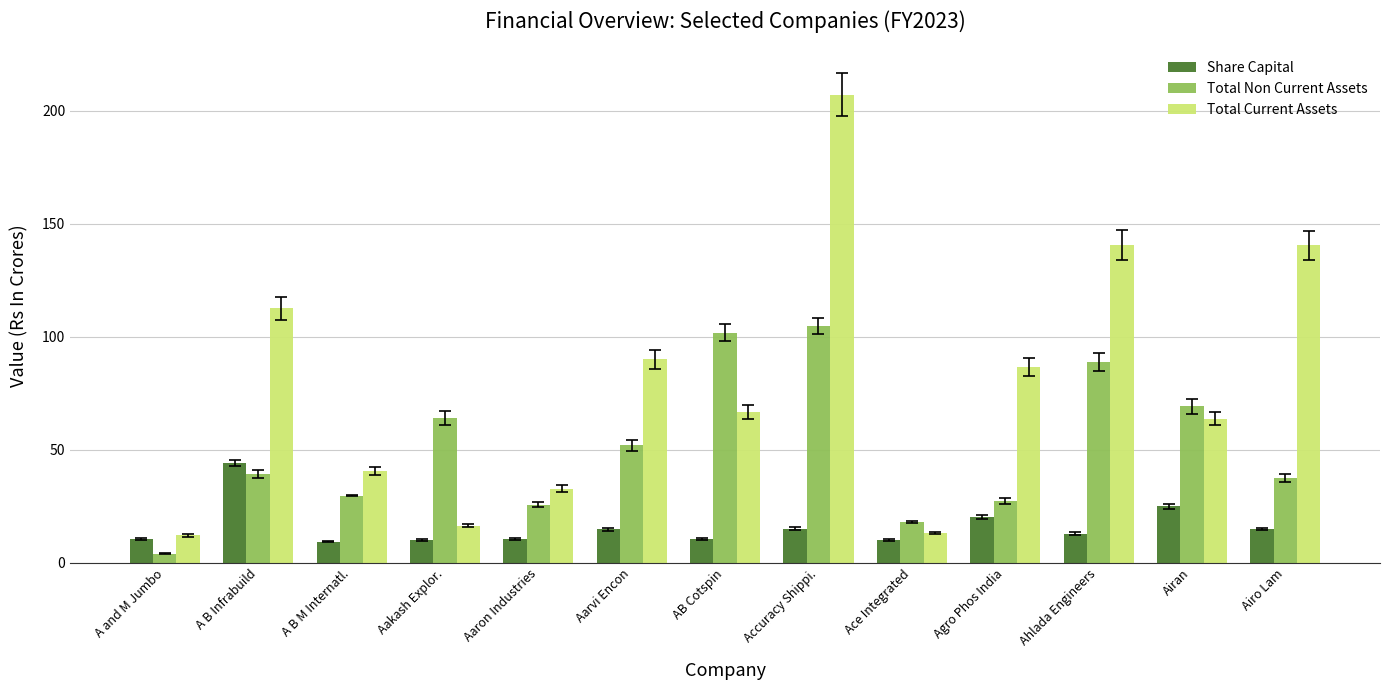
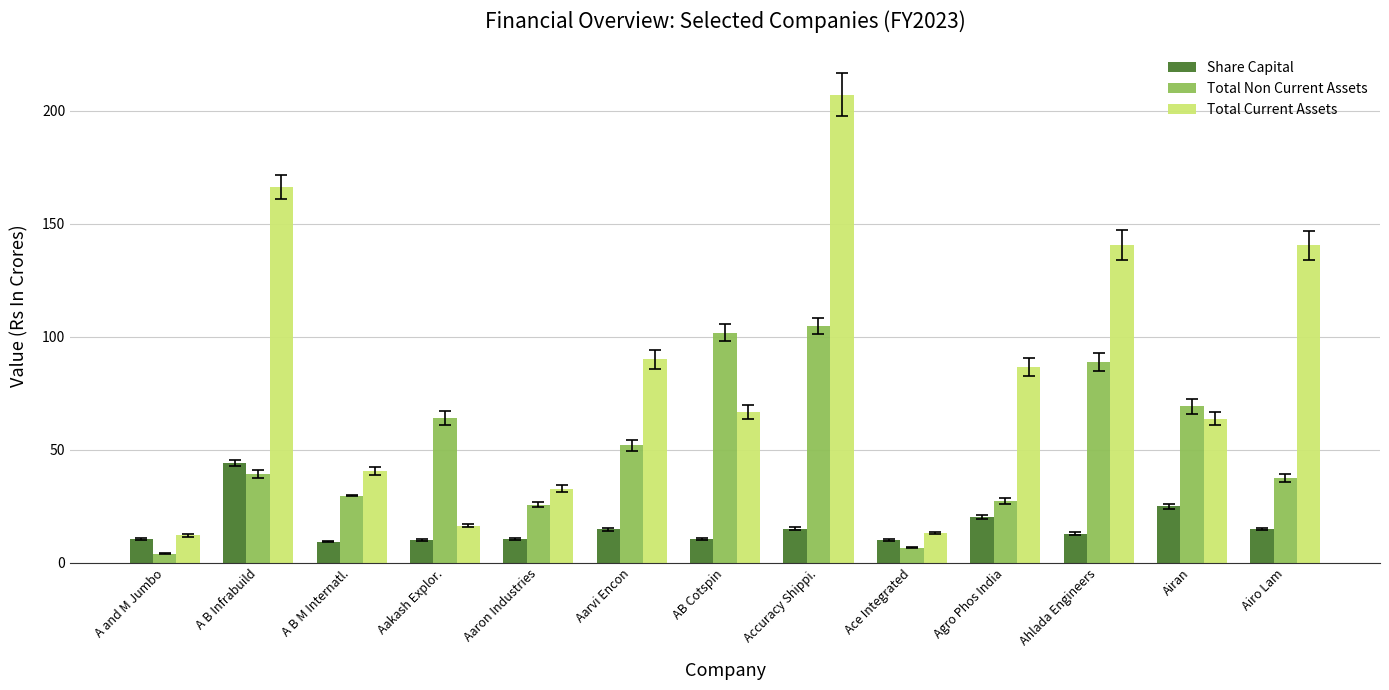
Total Current Assets, A B Infrabuild: 113 -> 166
Total Non Current Assets, Ace Integrated: 18 -> 7
